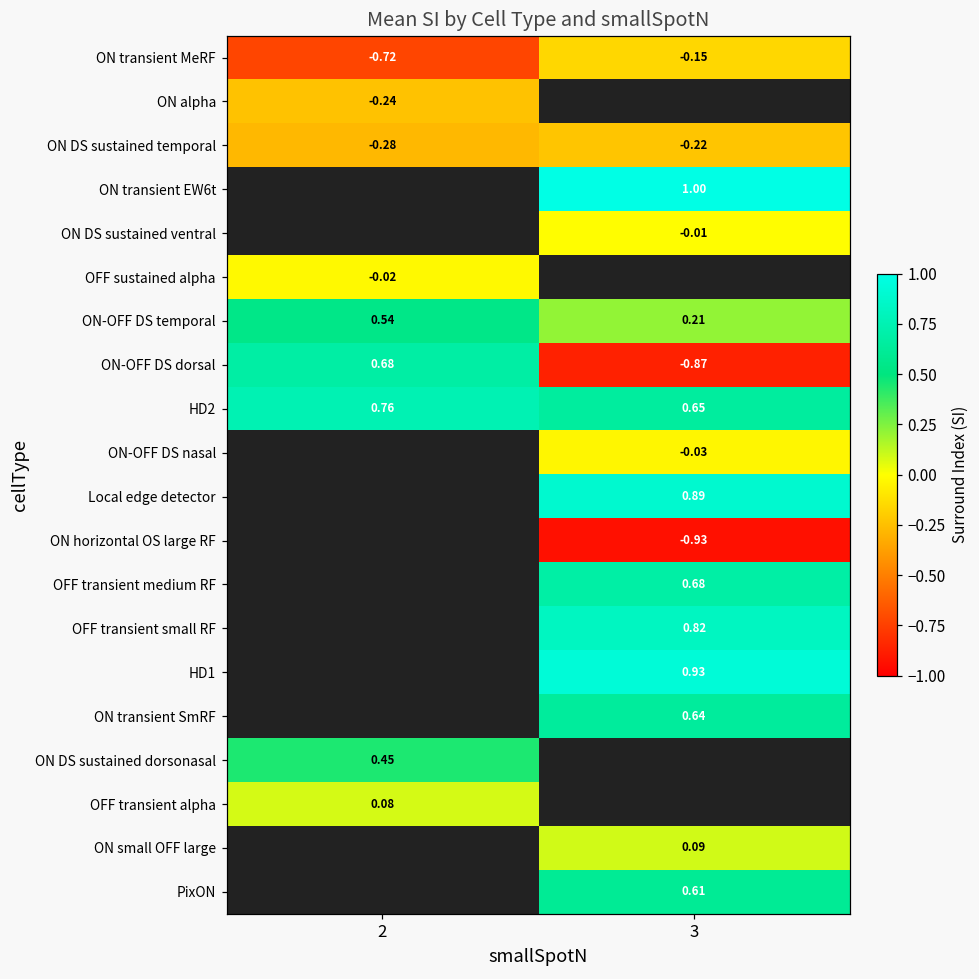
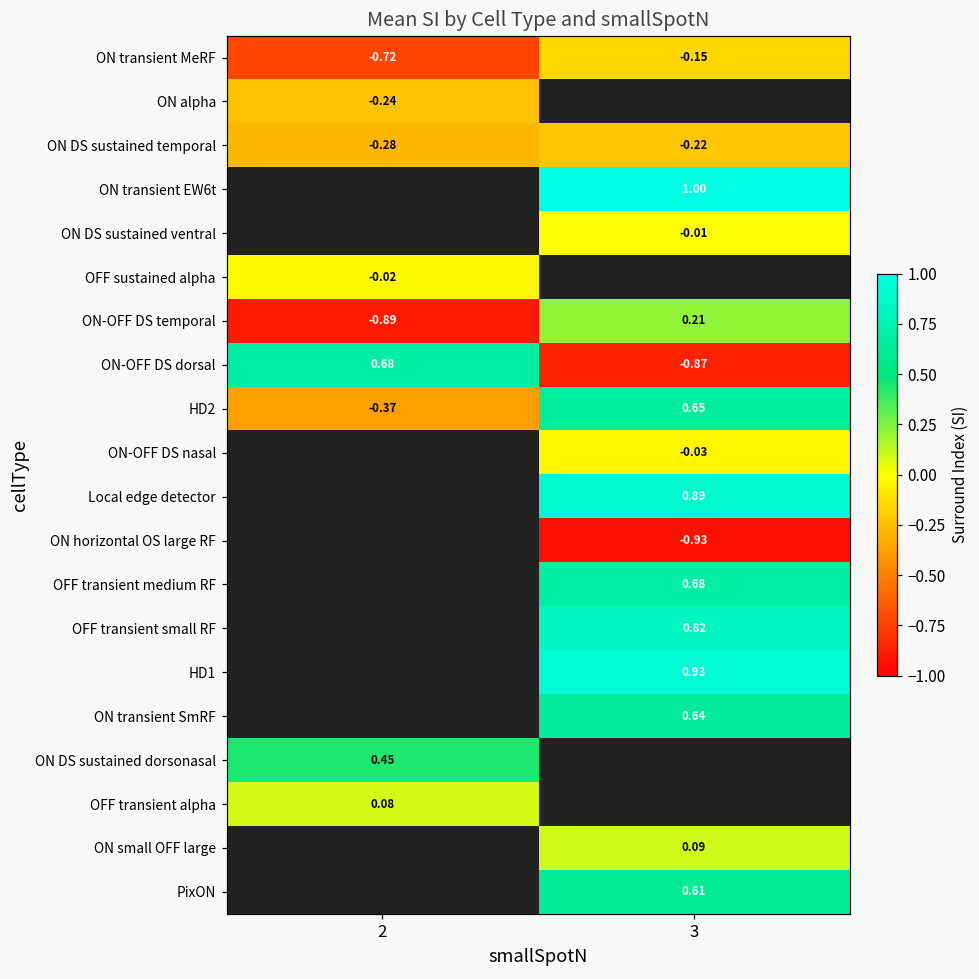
ON-OFF DS temporal, 2: 0.54 -> -0.89
HD2, 2: 0.76 -> -0.37
